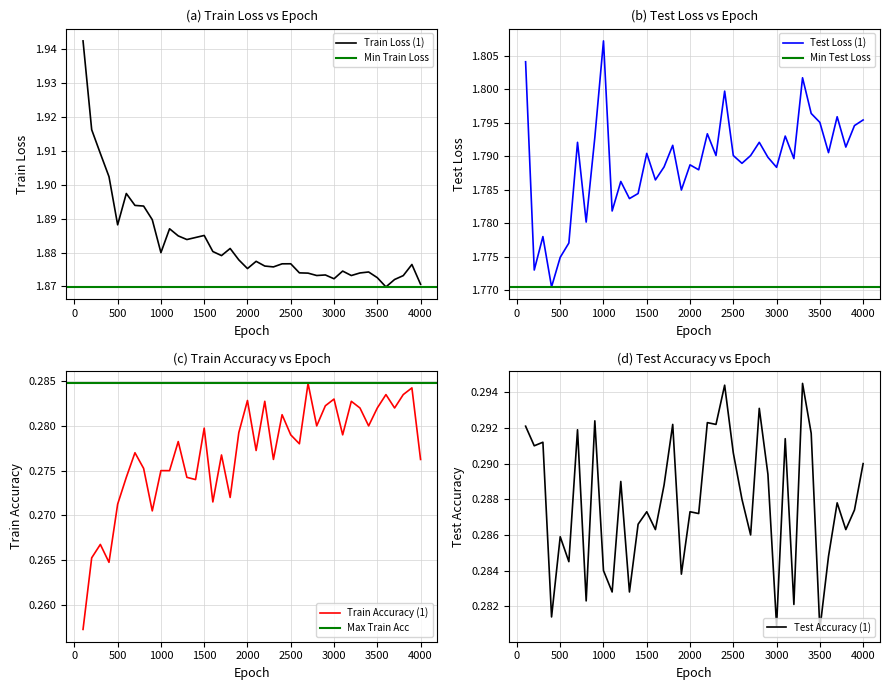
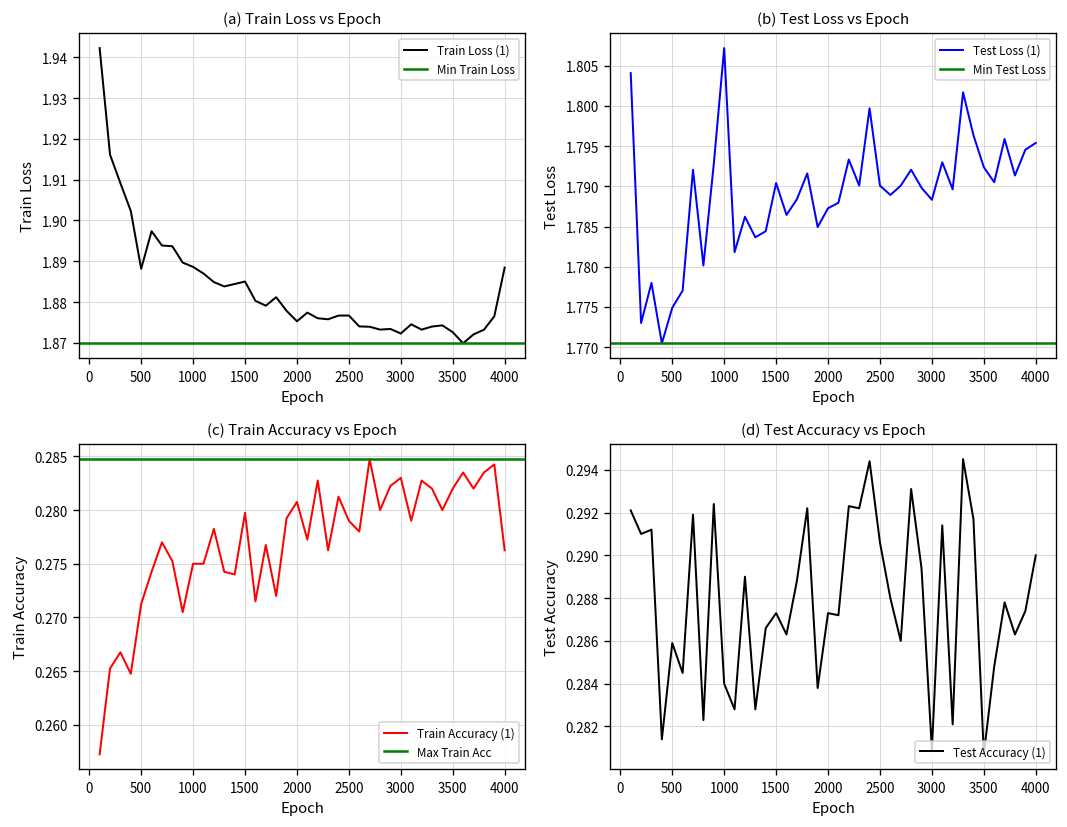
(a) Train Loss vs Epoch, 1000: 1.880 -> 1.889
(a) Train Loss vs Epoch, 4000: 1.871 -> 1.888
(b) Test Loss vs Epoch, 2000: 1.789 -> 1.787
(b) Test Loss vs Epoch, 3500: 1.795 -> 1.792
(c) Train Accuracy vs Epoch, 2000: 0.283 -> 0.281
